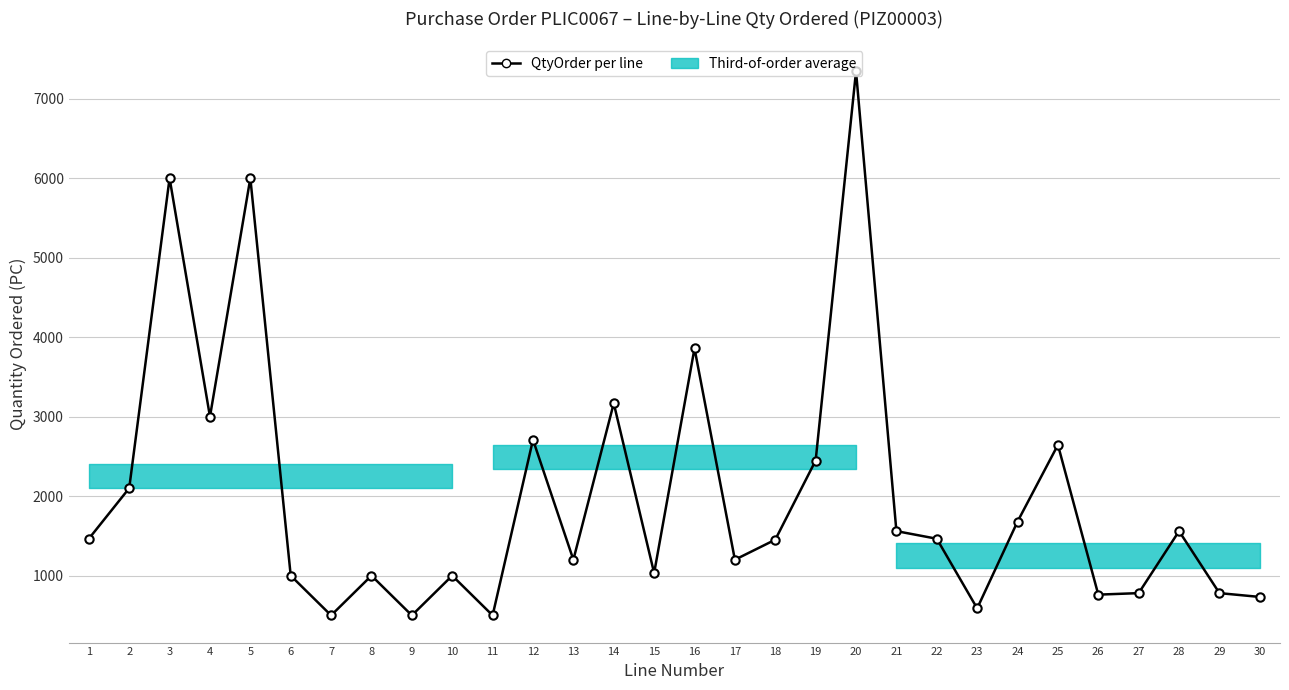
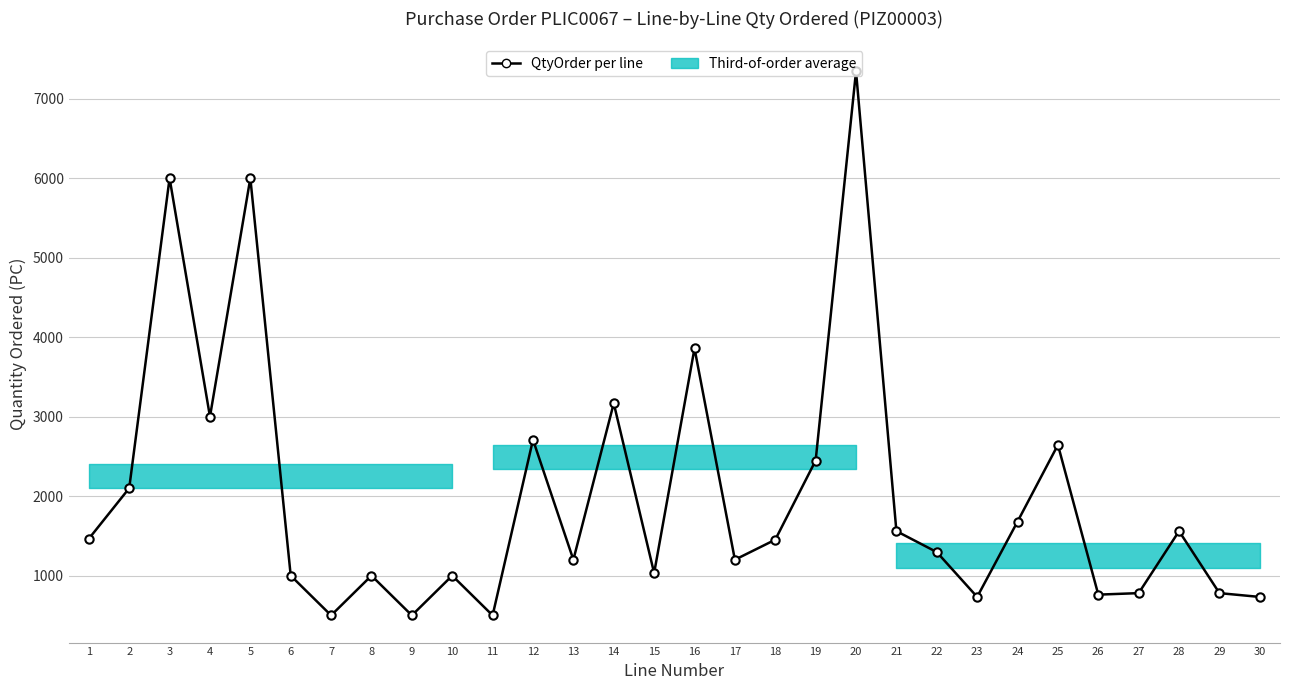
QtyOrder per line, 22: 1500 -> 1300
QtyOrder per line, 23: 600 -> 700
